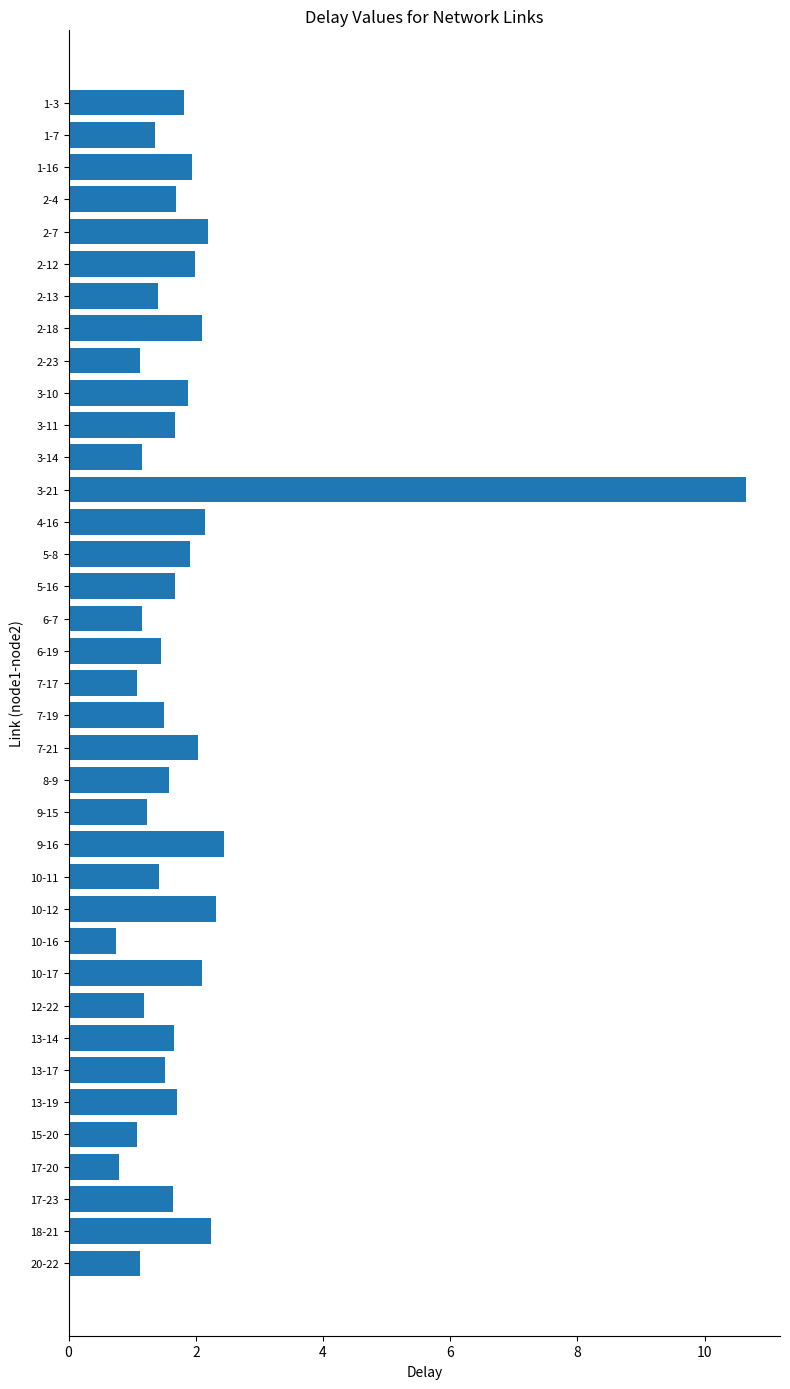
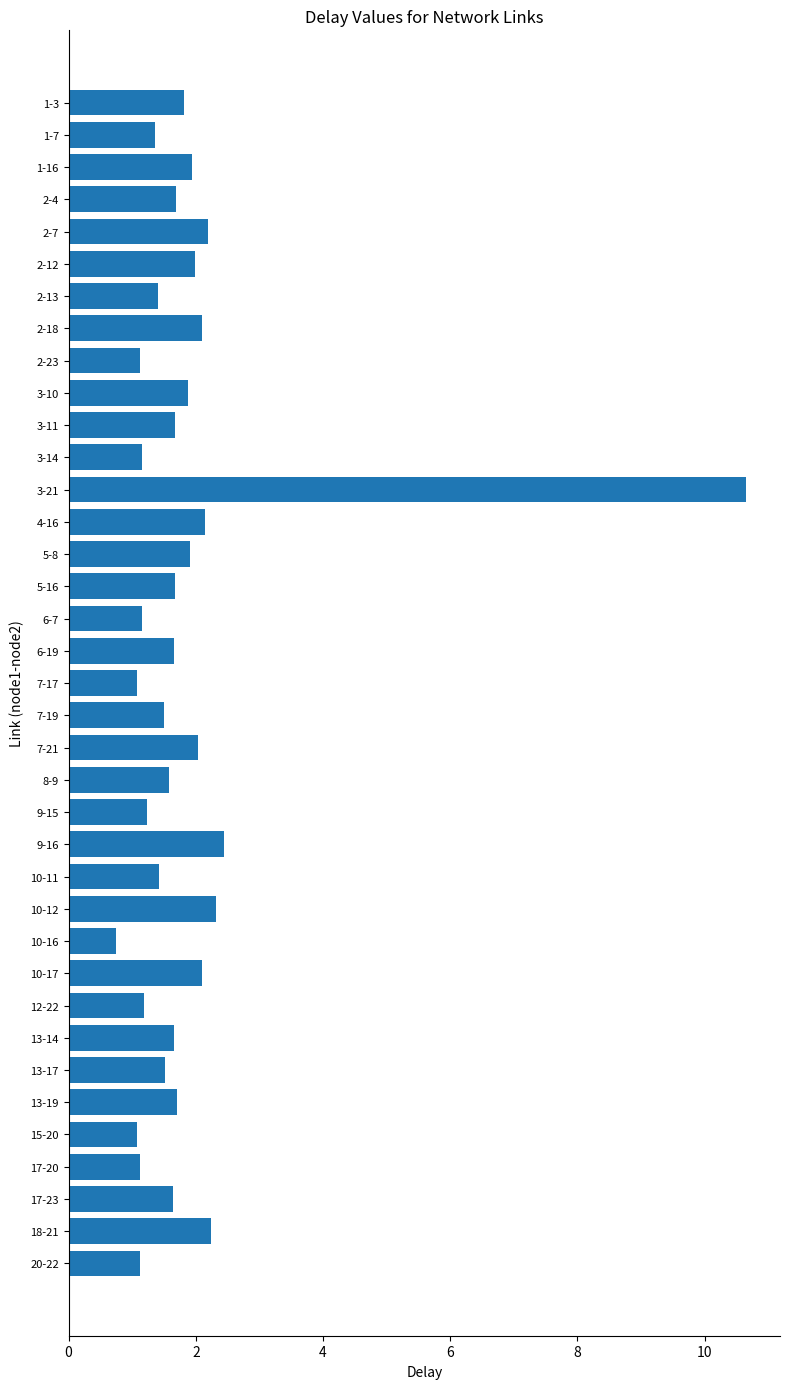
6-19: 1.5 -> 1.7
17-20: 0.8 -> 1.1
